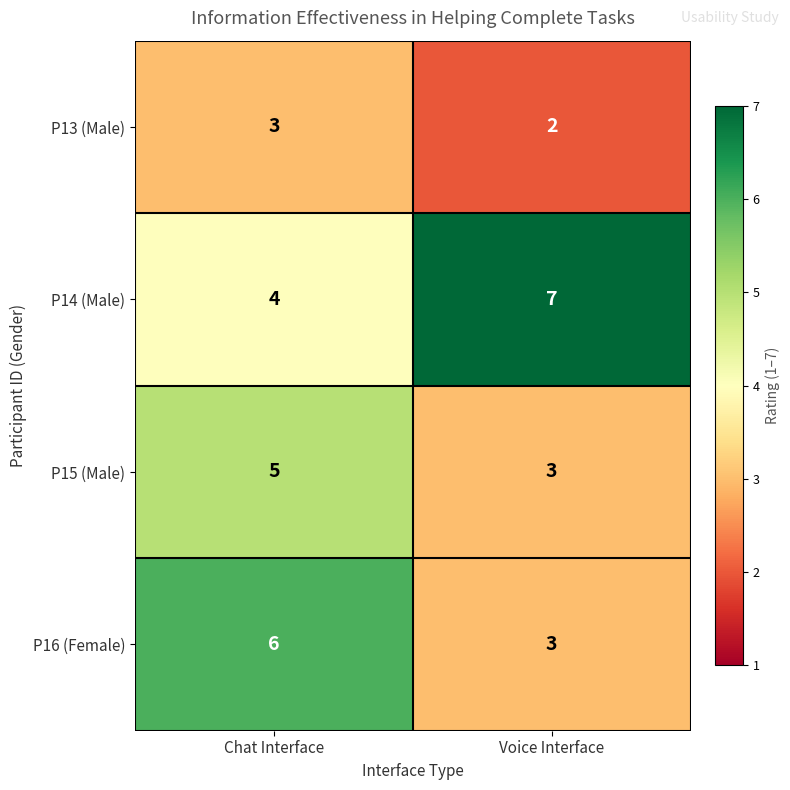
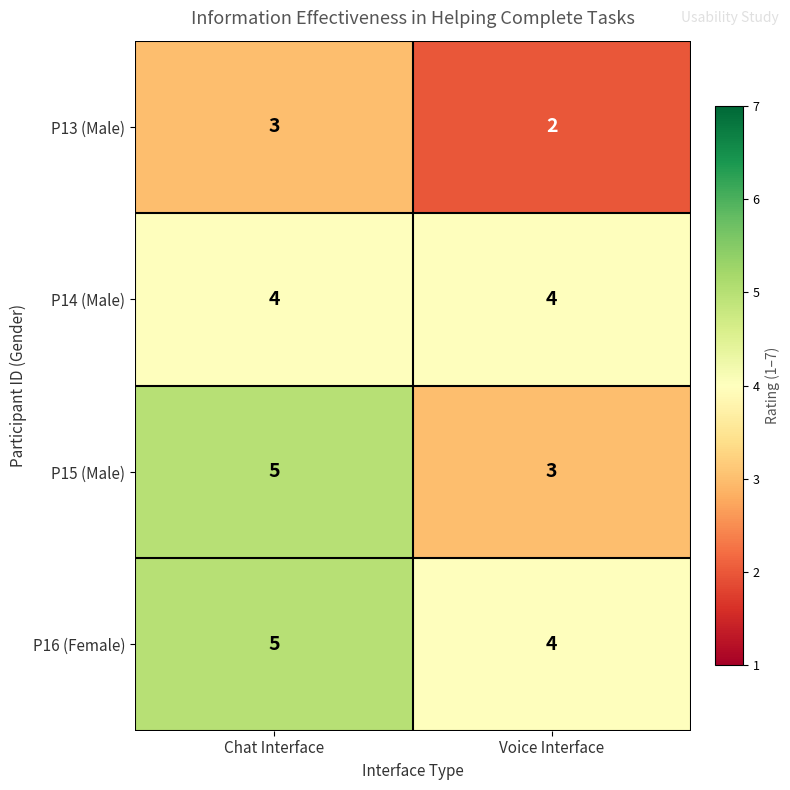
P14 (Male), Voice Interface: 7 -> 4
P16 (Female), Chat Interface: 6 -> 5
P16 (Female), Voice Interface: 3 -> 4
